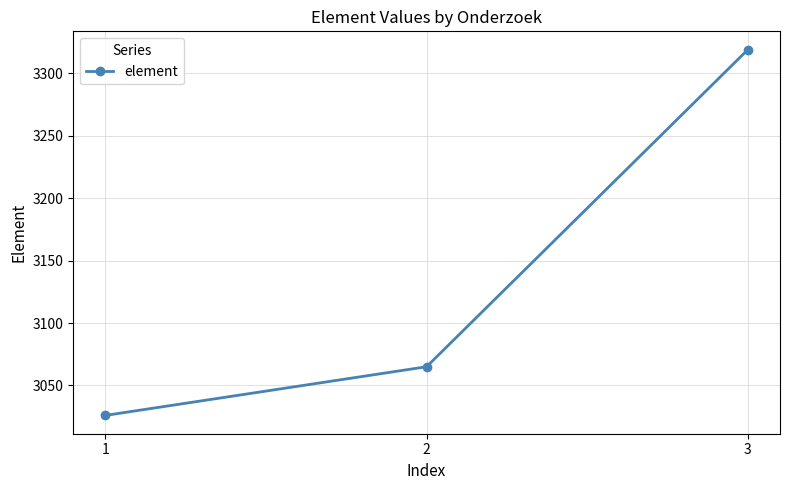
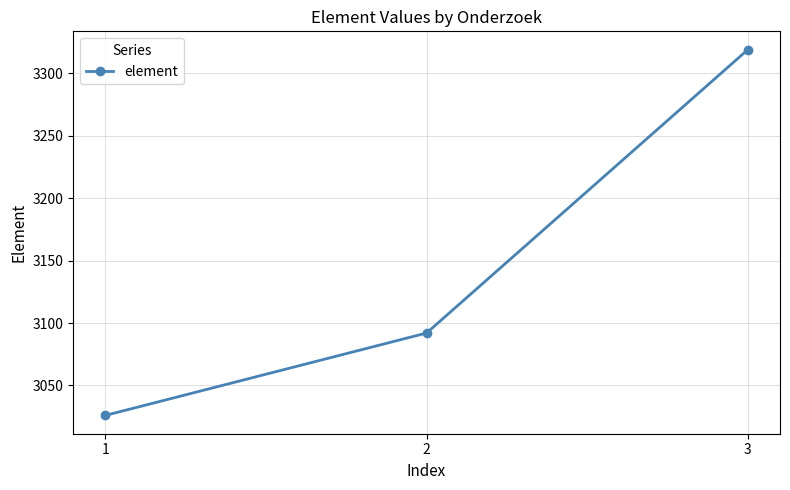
2: 3065 -> 3092
